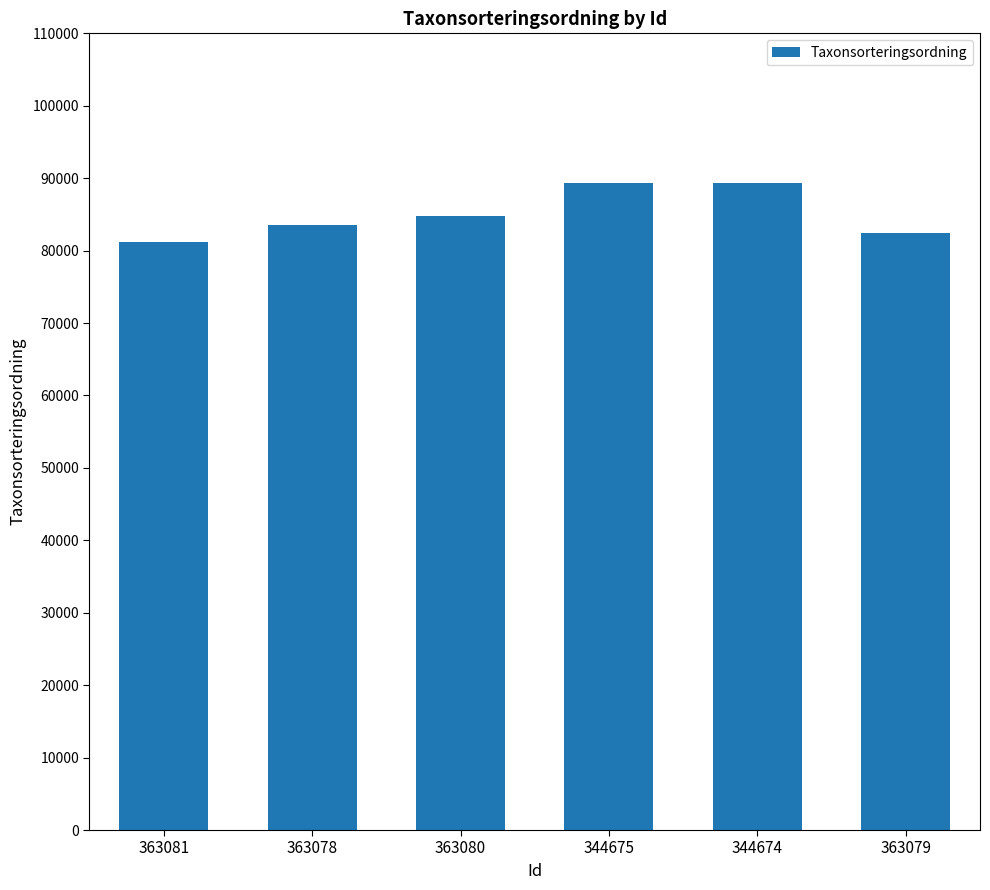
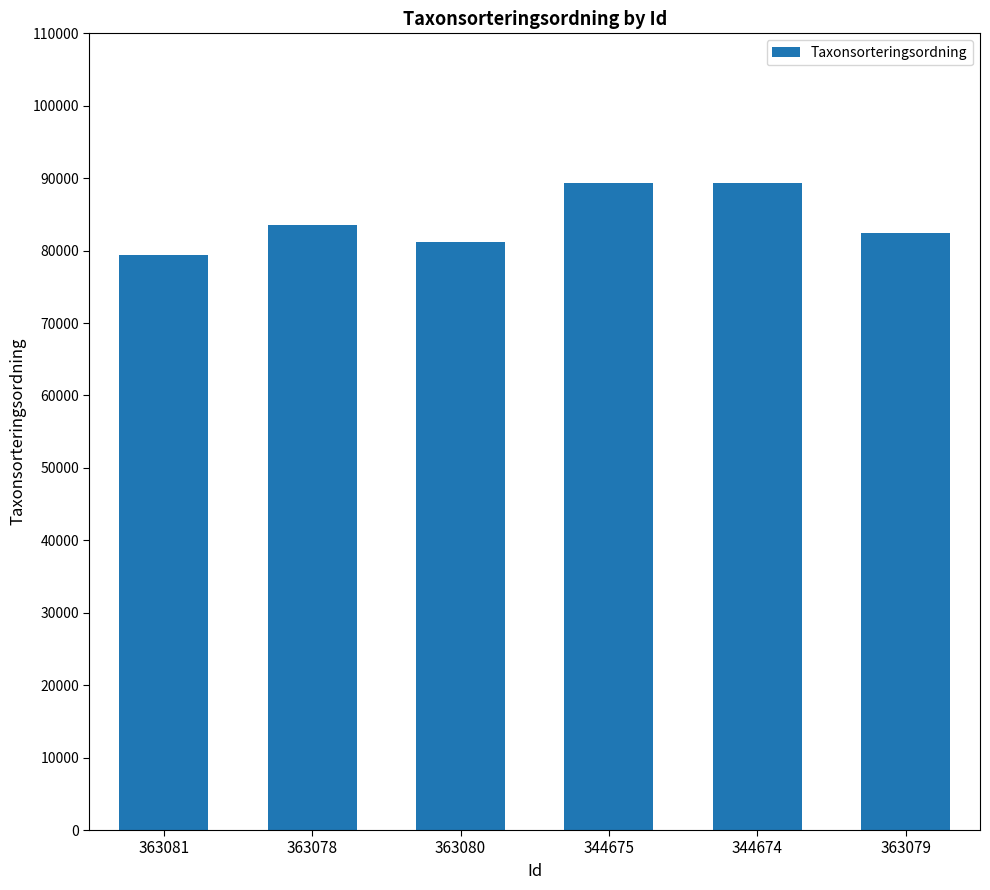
363081: 81000 -> 79000
363080: 85000 -> 81000
